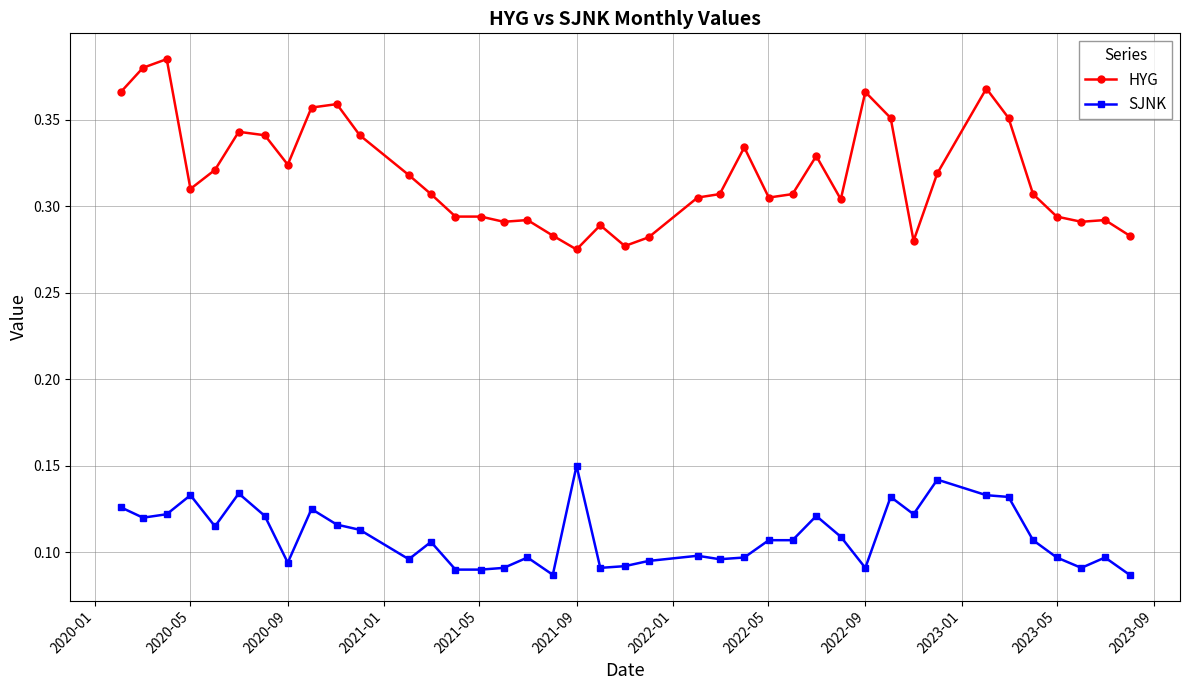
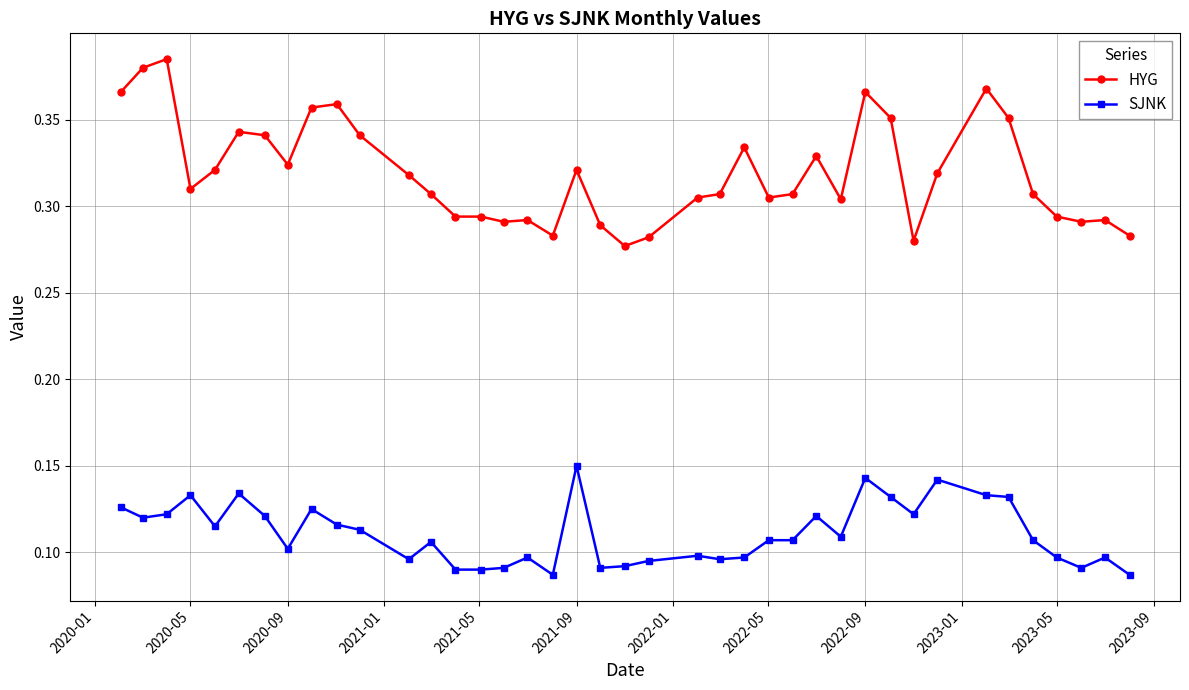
SJNK, 2020-09: 0.094 -> 0.102
HYG, 2021-09: 0.275 -> 0.321
SJNK, 2022-09: 0.091 -> 0.143
